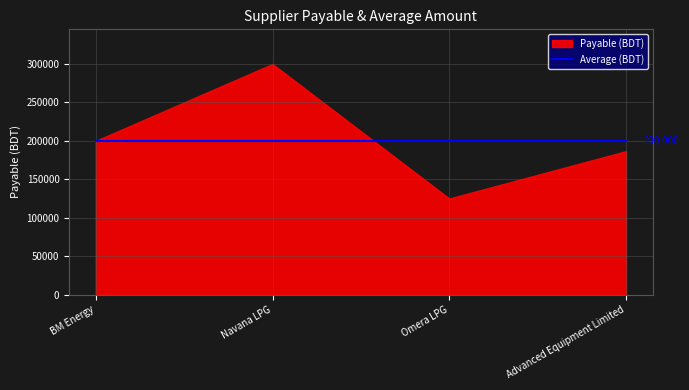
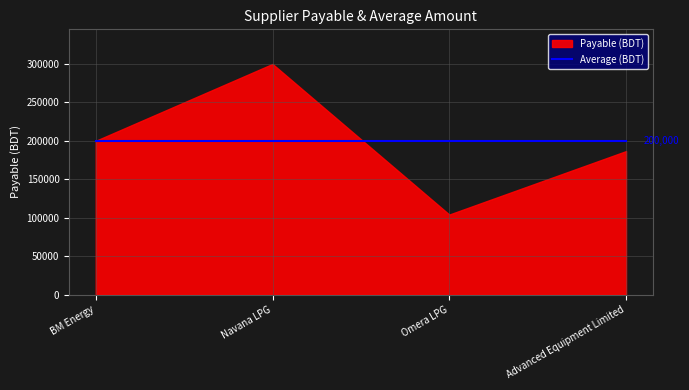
Payable (BDT), Omera LPG: 130000 -> 100000
